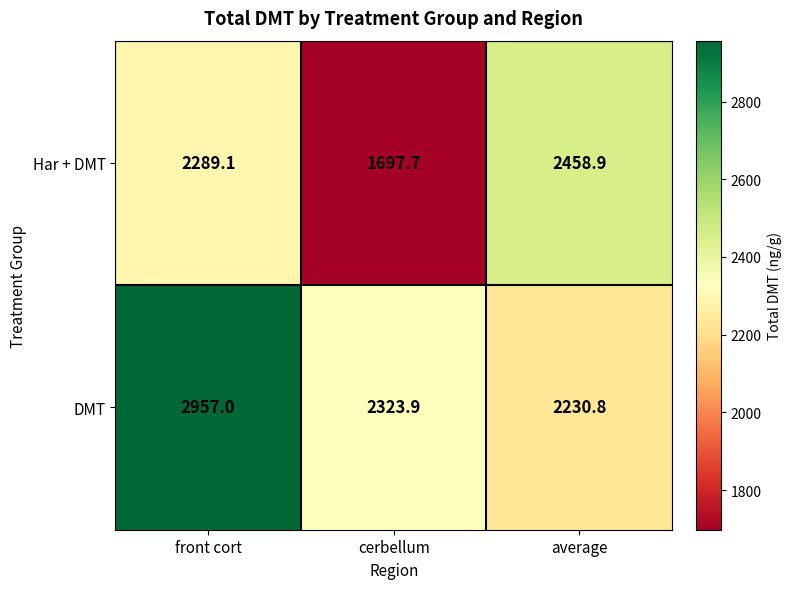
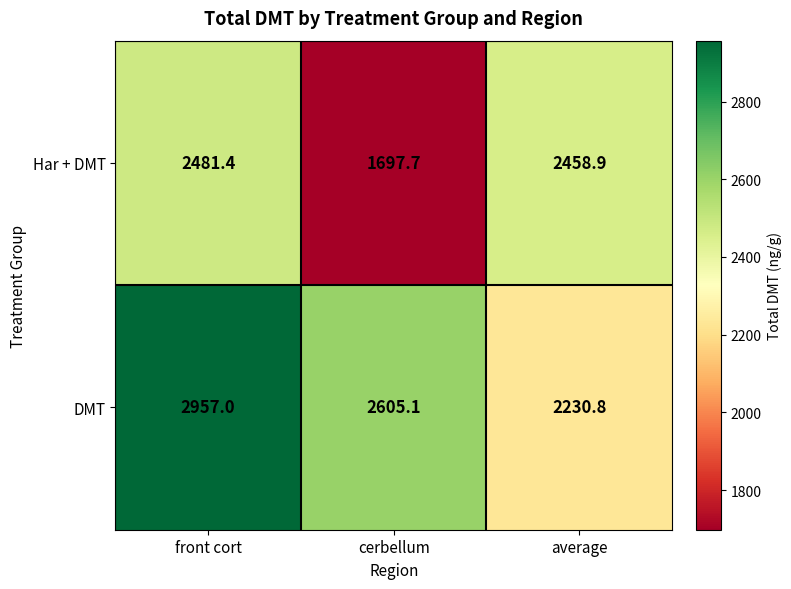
Har + DMT, front cort: 2289.1 -> 2481.4
DMT, cerbellum: 2323.9 -> 2605.1
